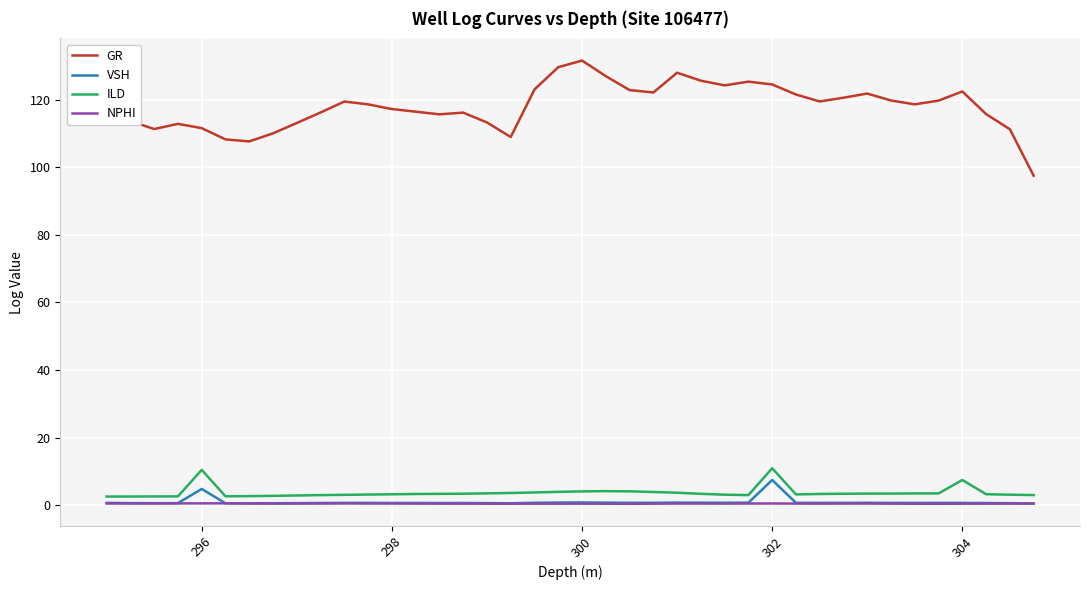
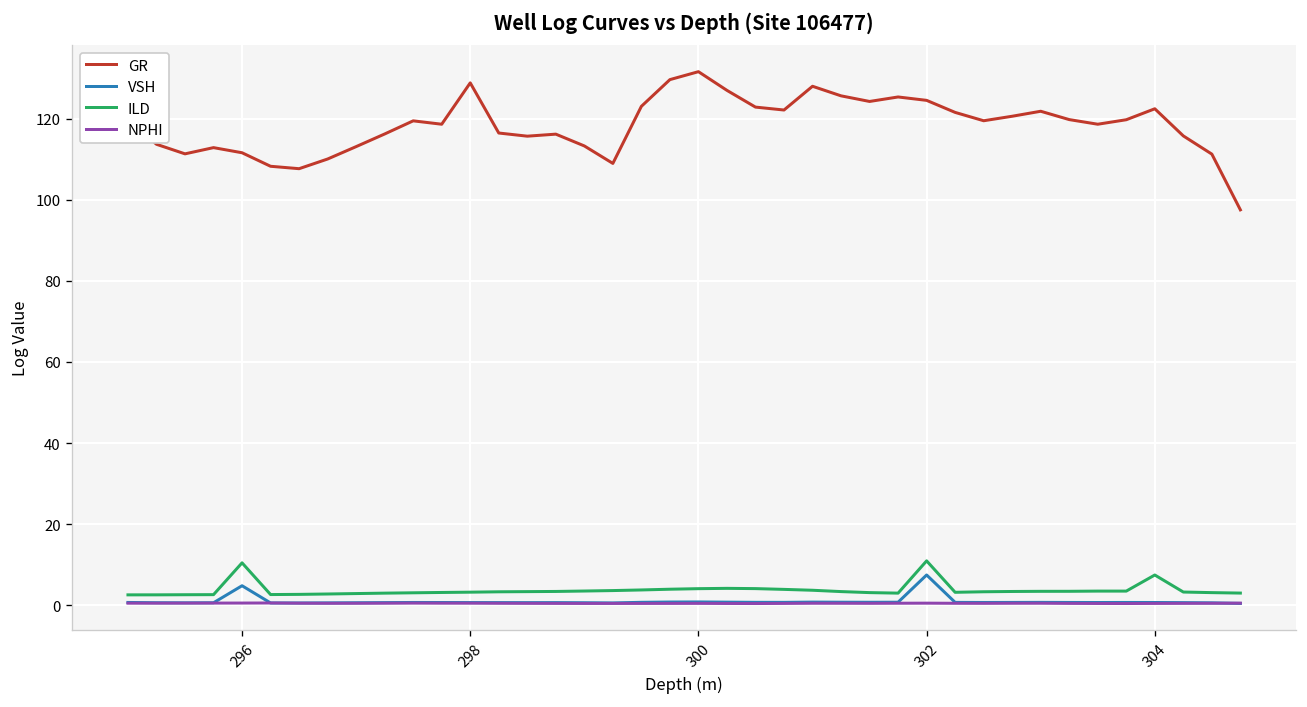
GR, 298: 117 -> 129
